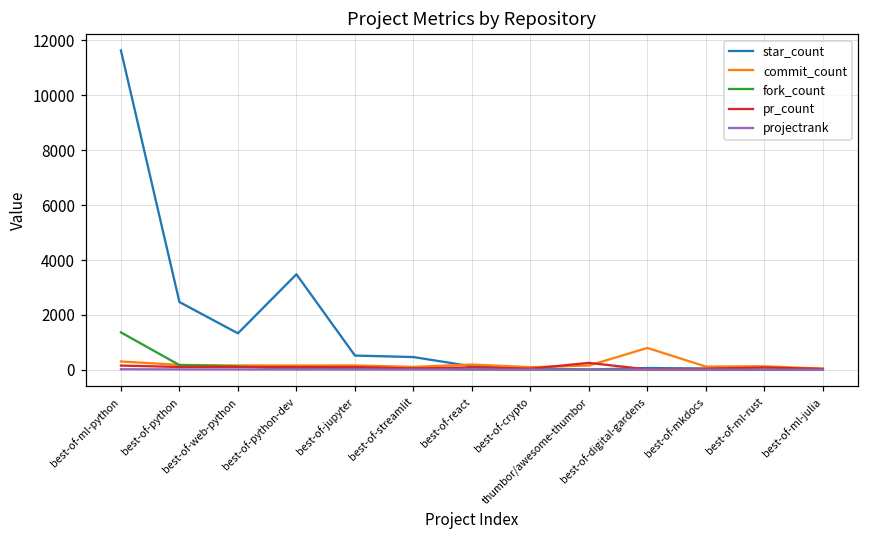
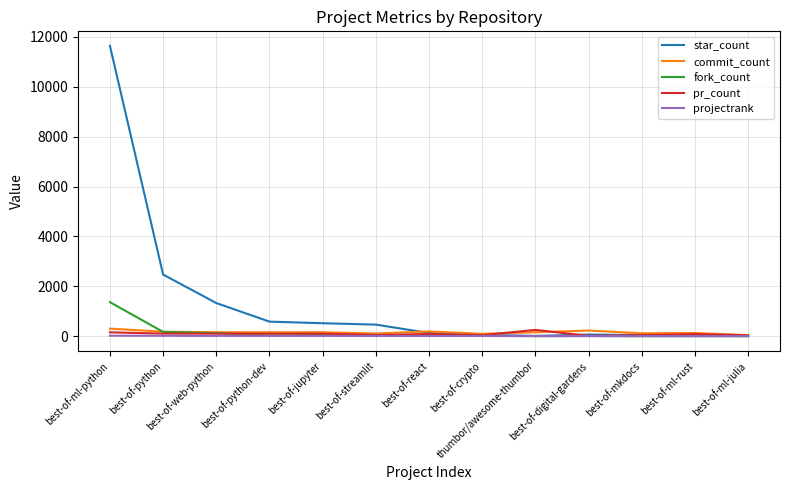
star_count, best-of-python-dev: 3500 -> 600
commit_count, best-of-digital-gardens: 800 -> 200
